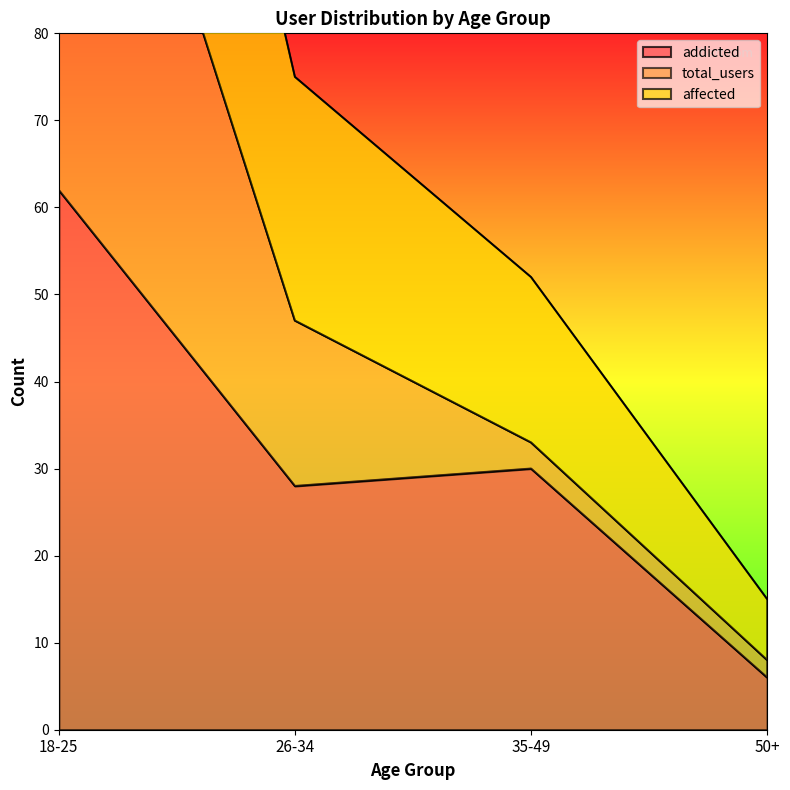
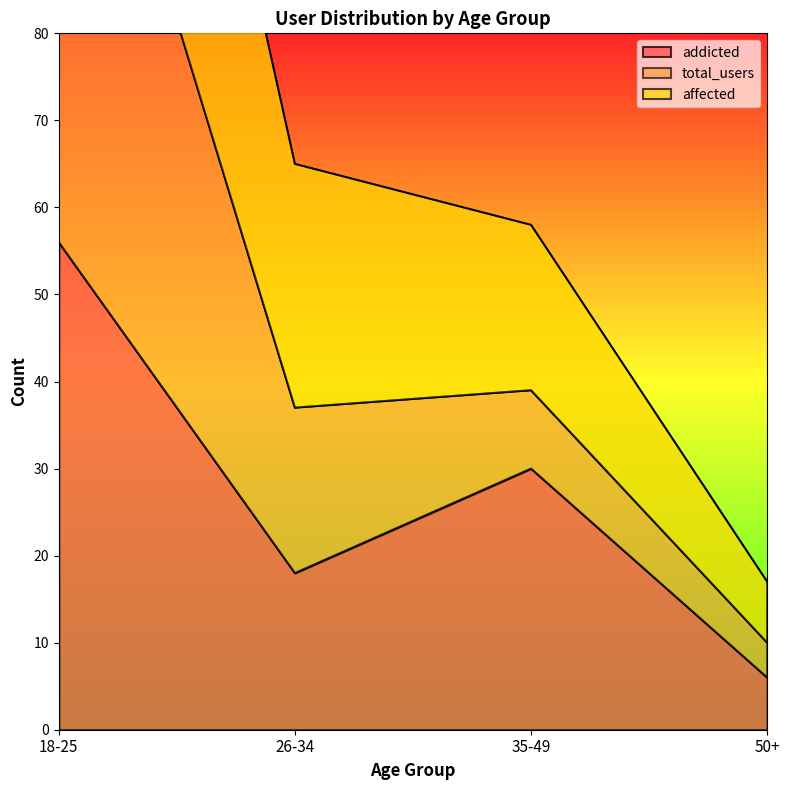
addicted, 18-25: 62 -> 56
addicted, 26-34: 28 -> 18
total_users, 35-49: 3 -> 9
total_users, 50+: 2 -> 4
